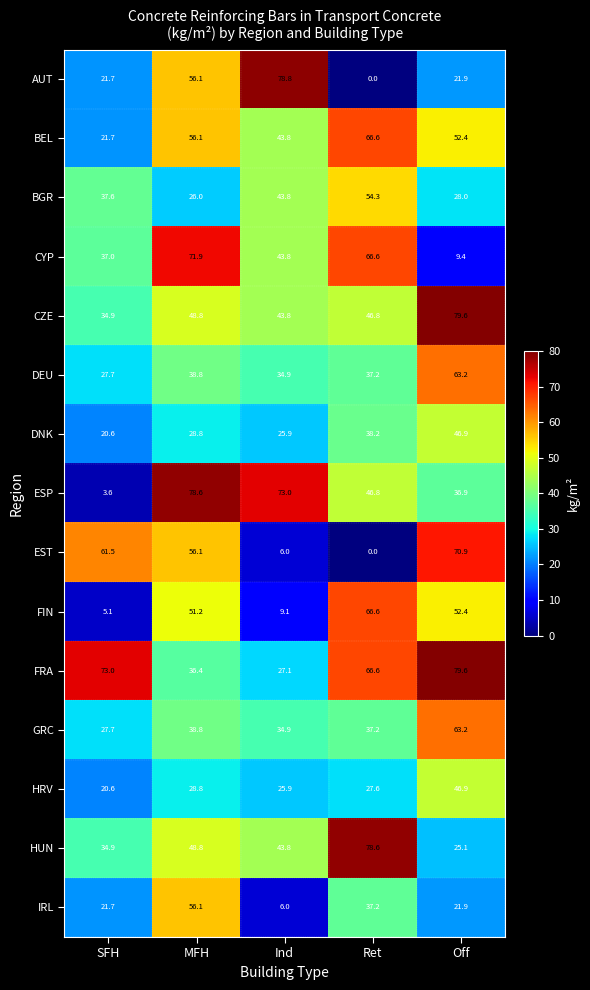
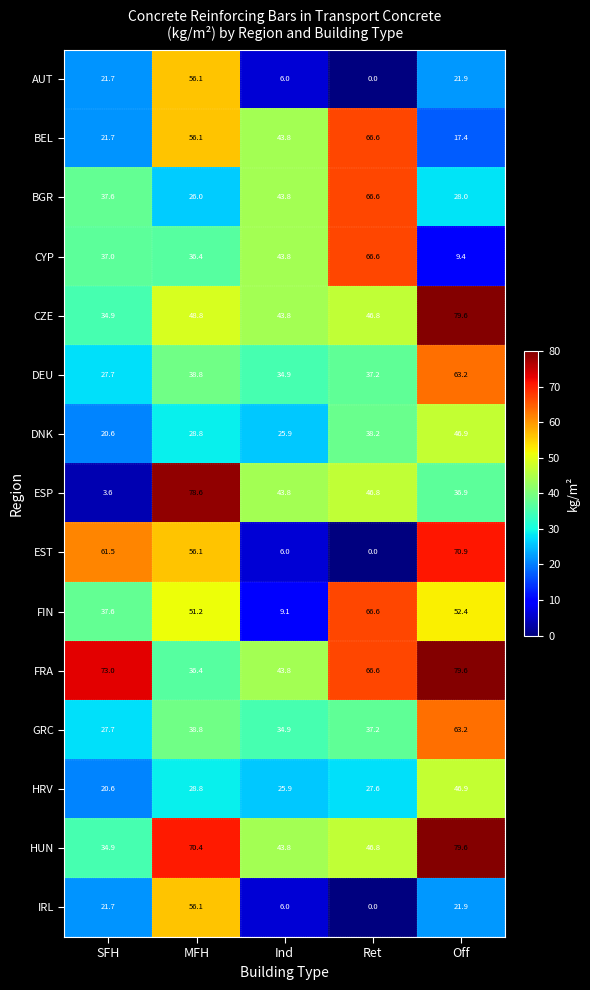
AUT, Ind: 78.8 -> 6.0
BEL, Off: 52.4 -> 17.4
BGR, Ret: 54.3 -> 66.6
CYP, MFH: 71.9 -> 36.4
ESP, Ind: 73.0 -> 43.8
FIN, SFH: 5.1 -> 37.6
FRA, Ind: 27.1 -> 43.8
HUN, MFH: 48.8 -> 70.4
HUN, Ret: 78.6 -> 46.8
HUN, Off: 25.1 -> 79.6
IRL, Ret: 37.2 -> 0.0
